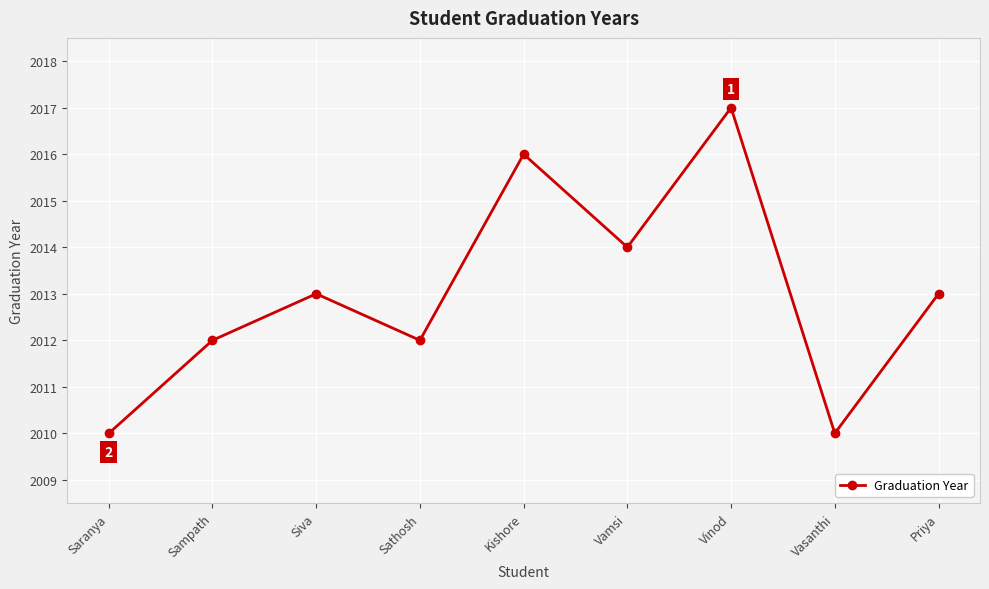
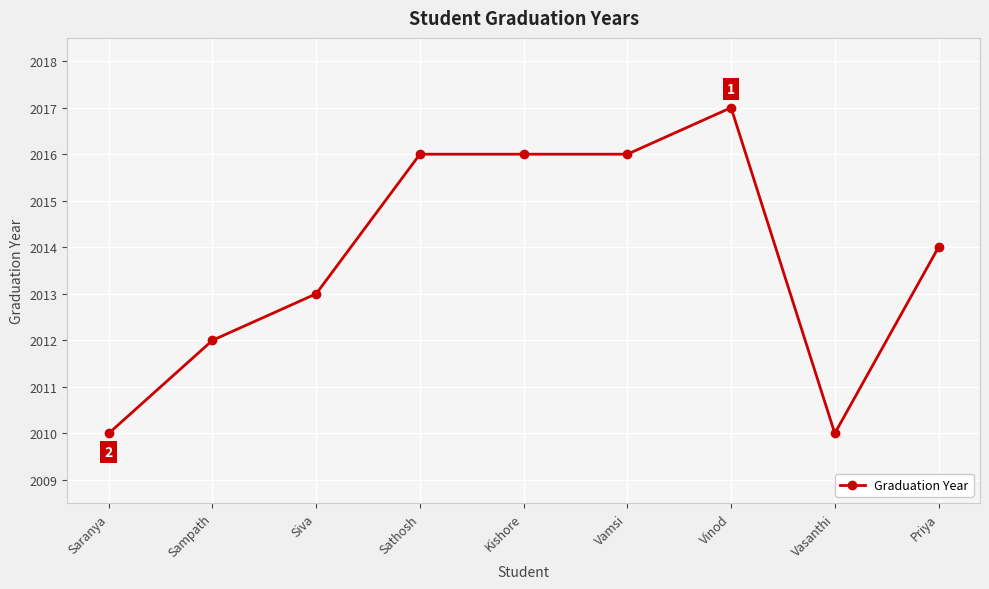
Sathosh: 2012 -> 2016
Vamsi: 2014 -> 2016
Priya: 2013 -> 2014
